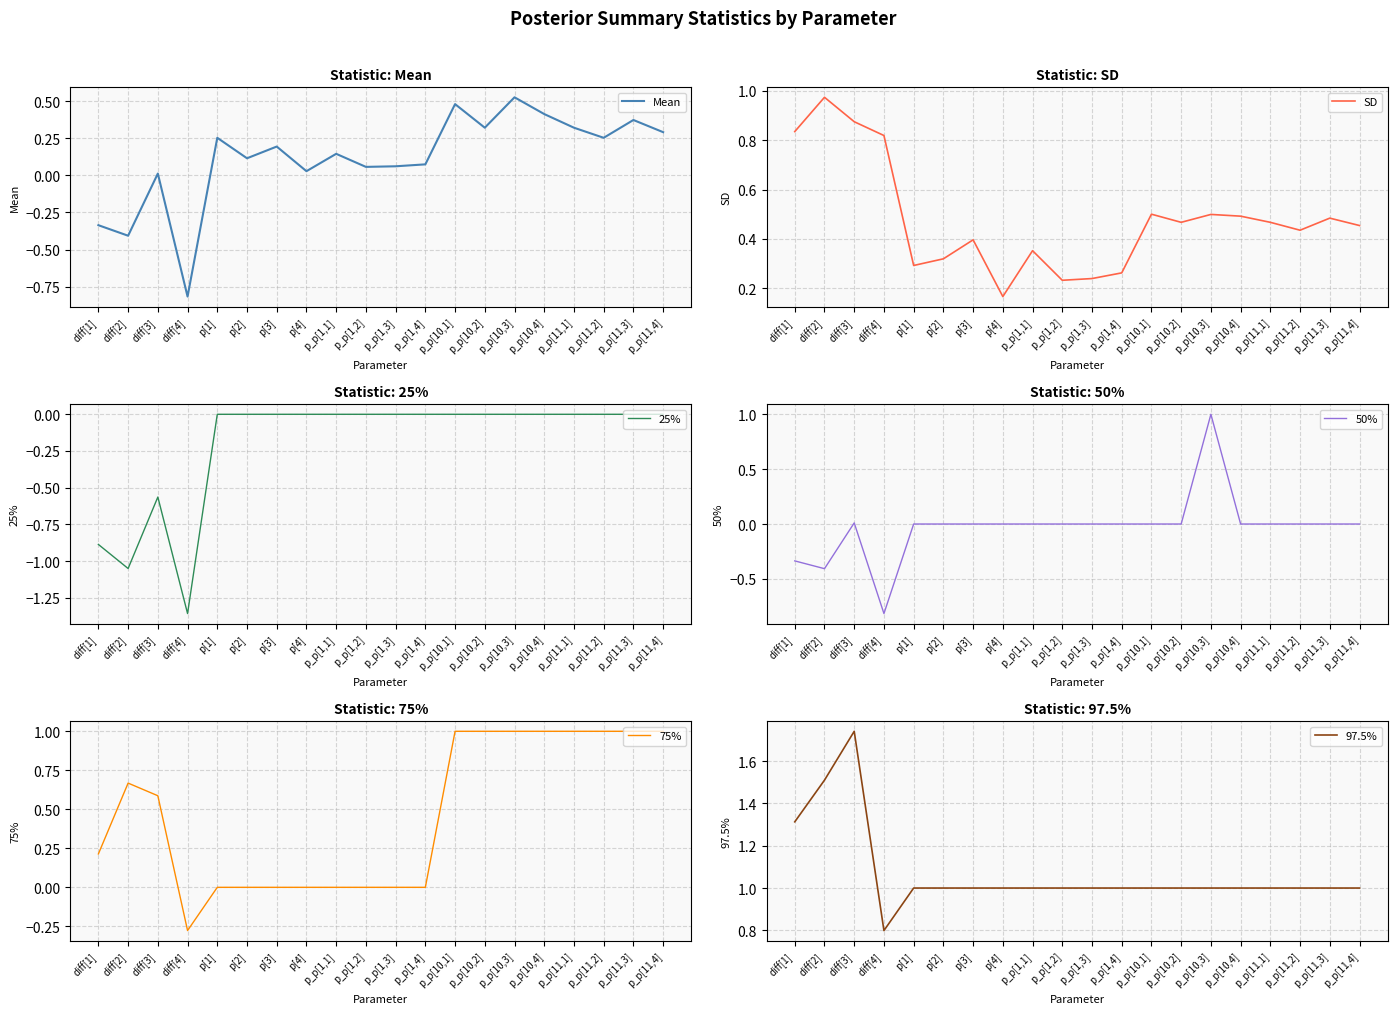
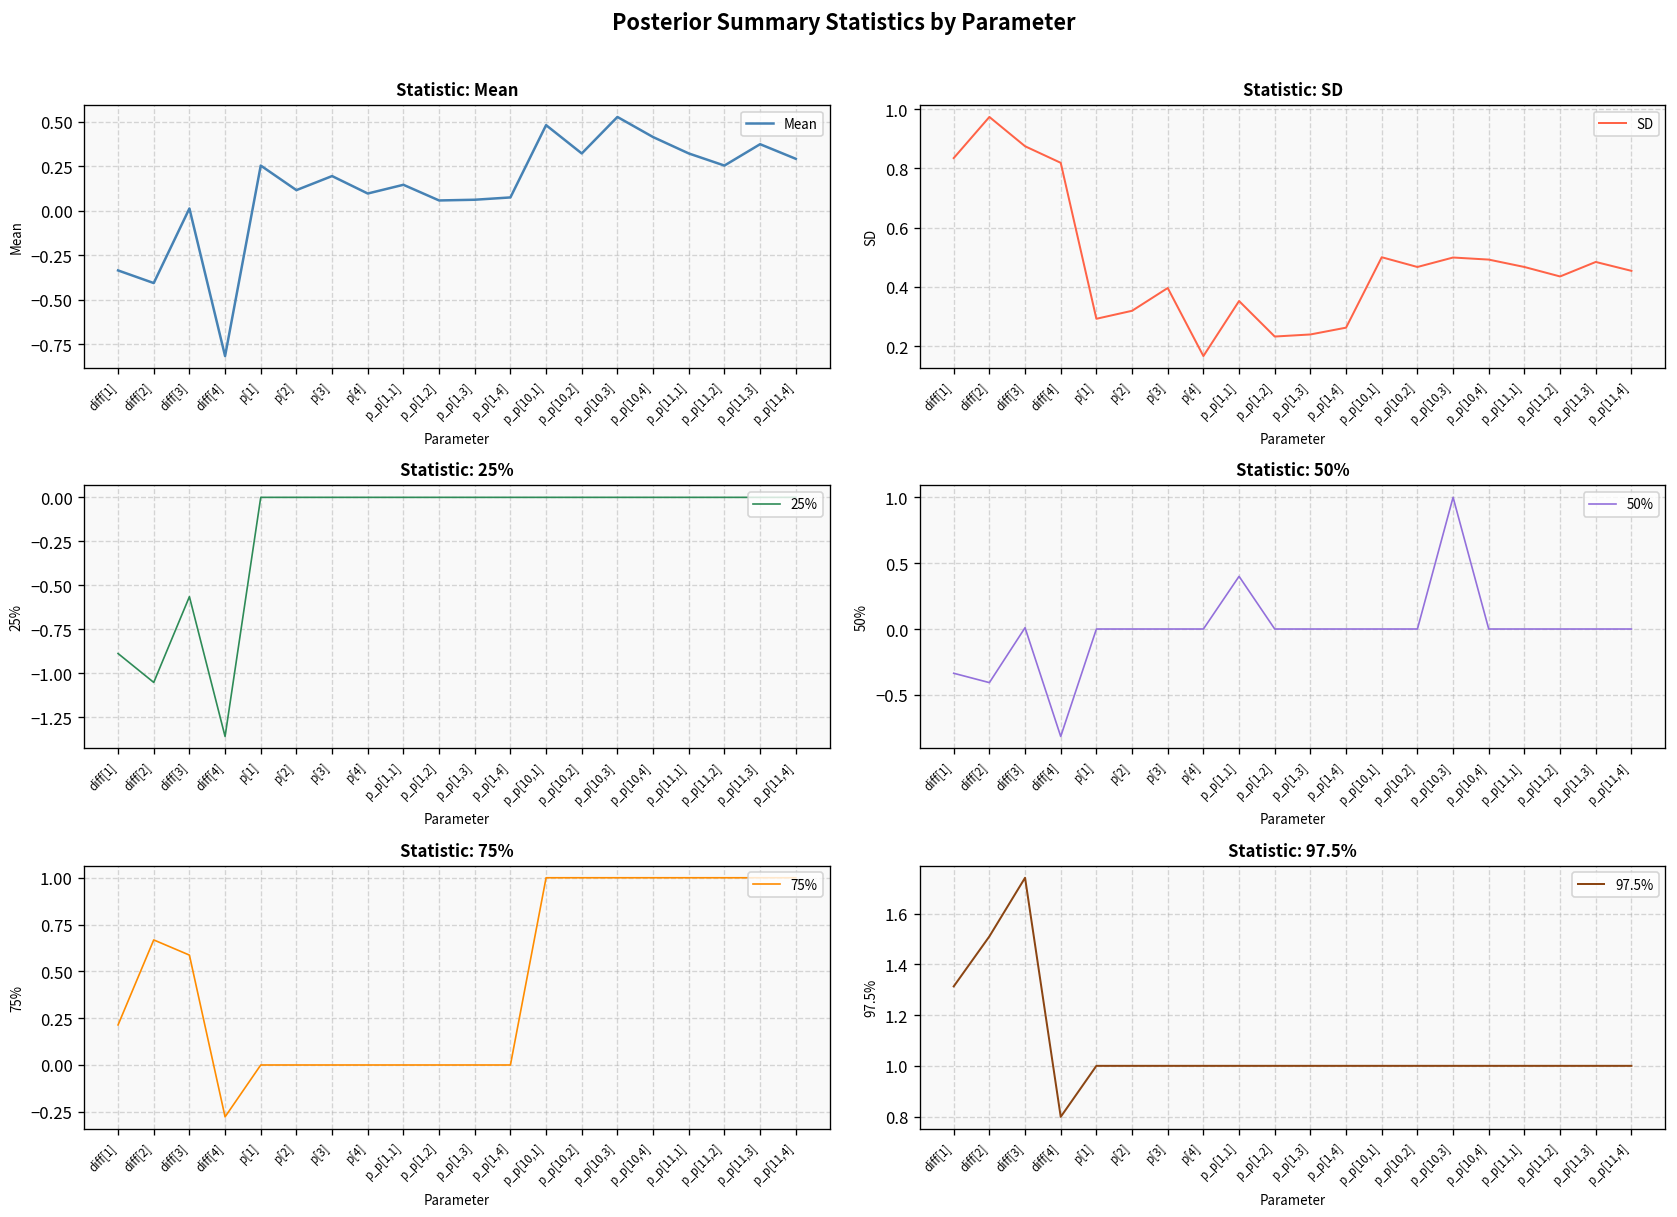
Statistic: Mean, p[4]: 0.03 -> 0.10
Statistic: 50%, p_p[1,1]: 0.0 -> 0.4
